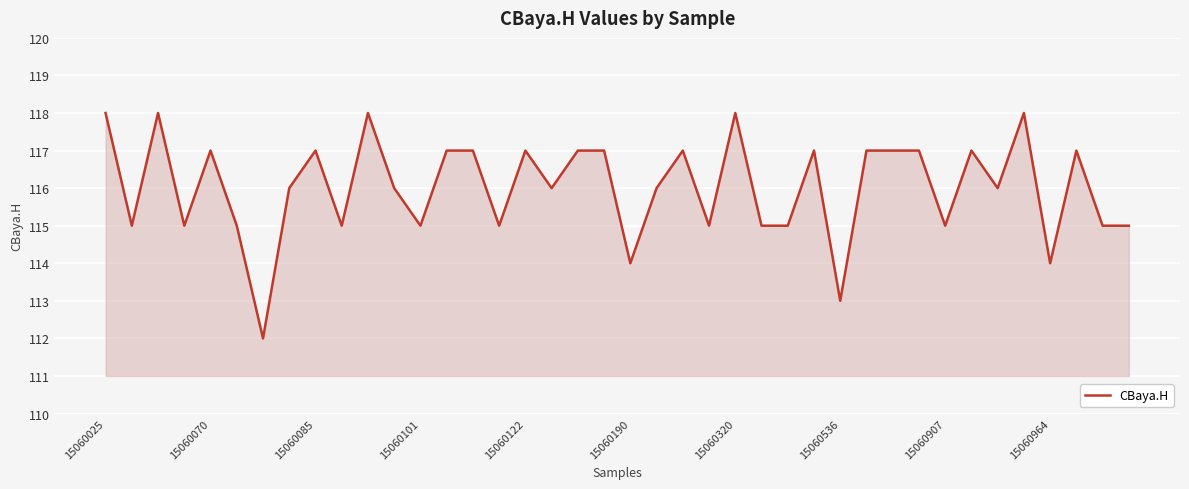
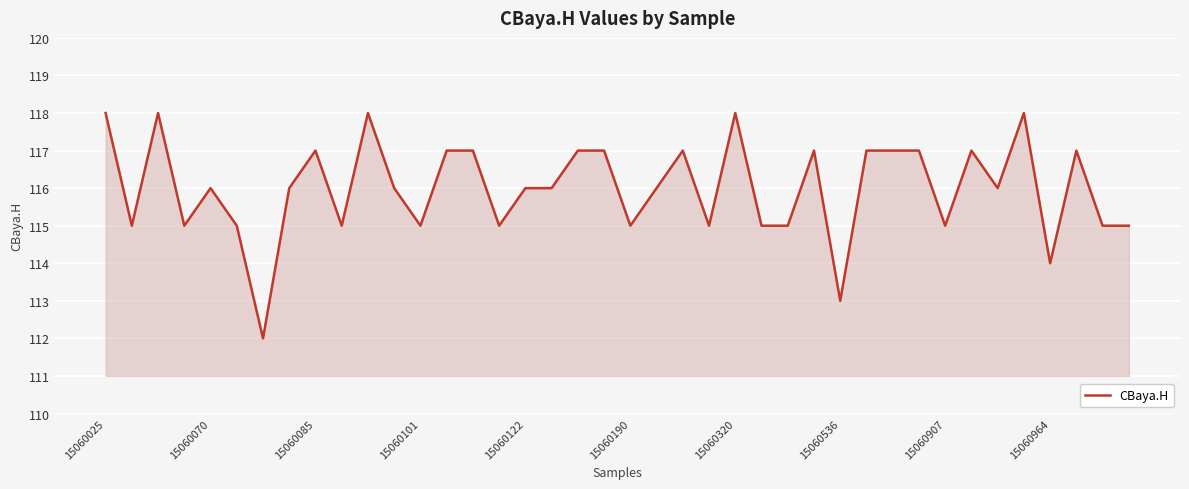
15060070: 117 -> 116
15060122: 117 -> 116
15060190: 114 -> 115
